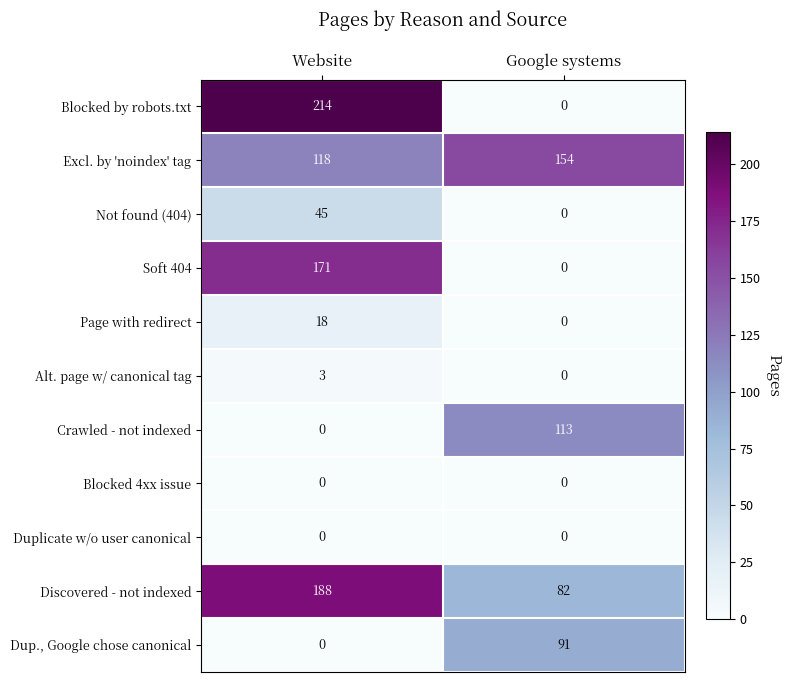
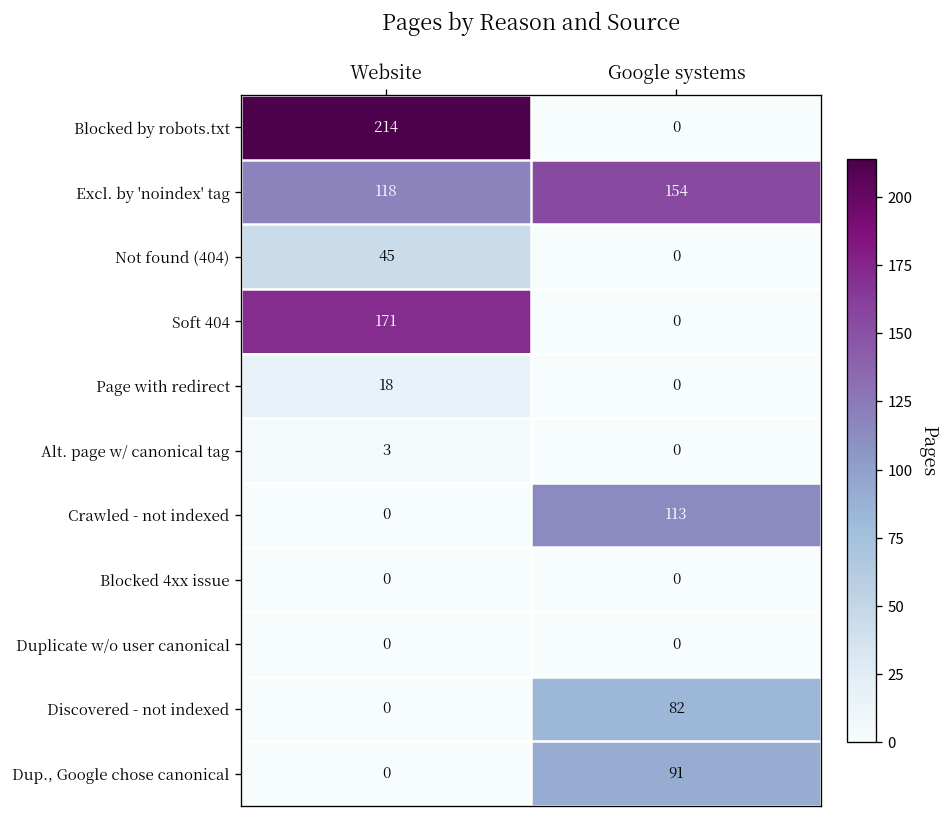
Discovered - not indexed, Website: 188 -> 0
